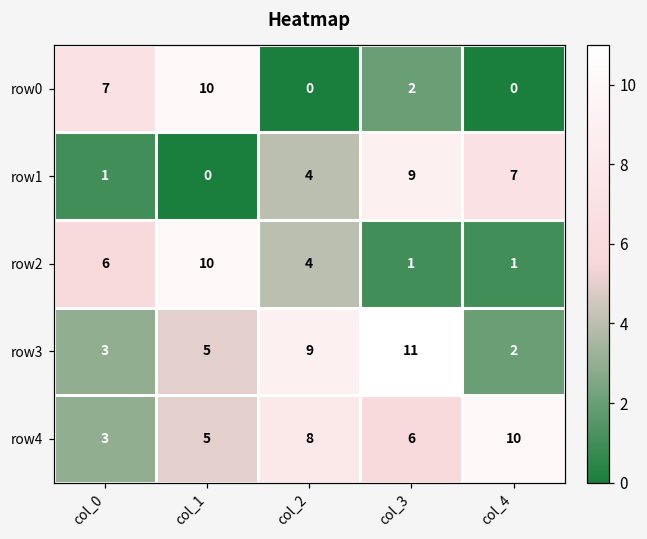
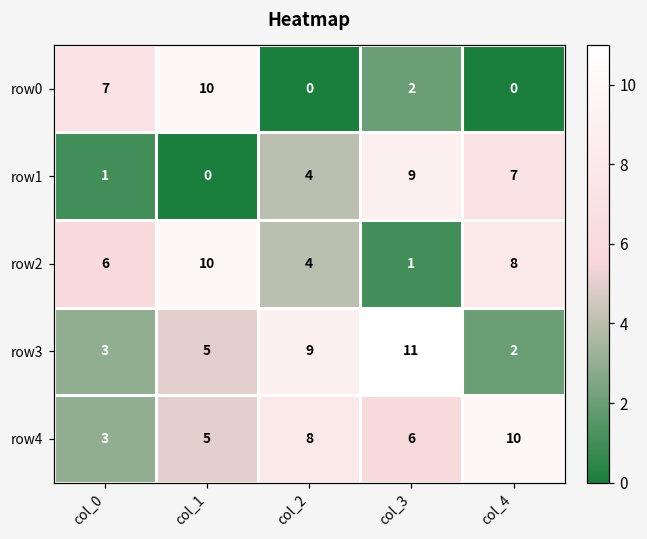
row2, col_4: 1 -> 8
